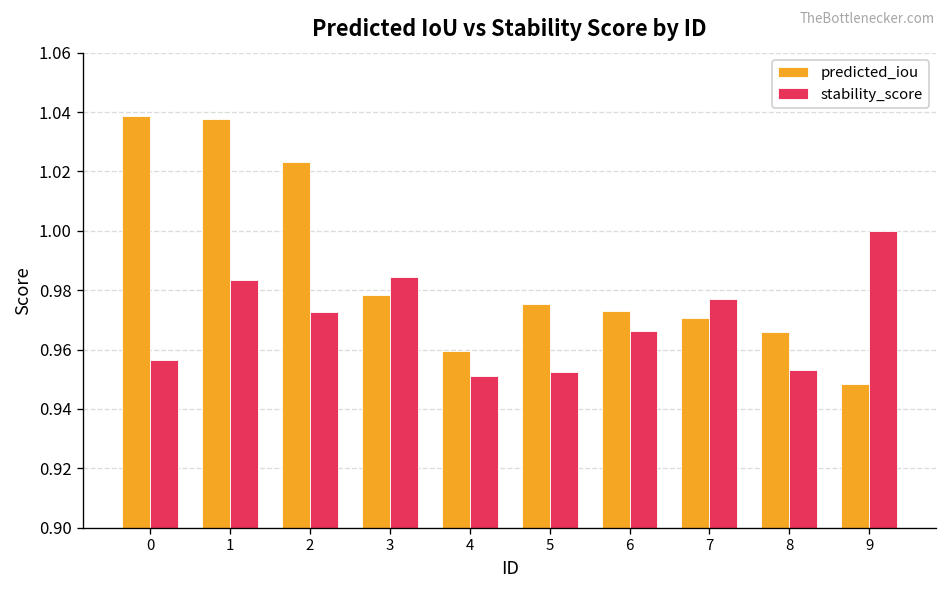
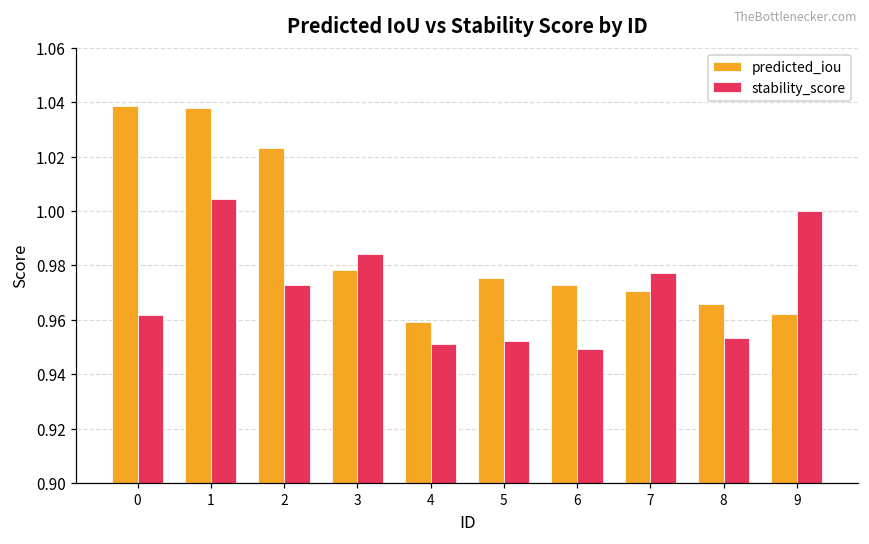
stability_score, 0: 0.957 -> 0.962
stability_score, 1: 0.984 -> 1.005
stability_score, 6: 0.966 -> 0.949
predicted_iou, 9: 0.948 -> 0.962
